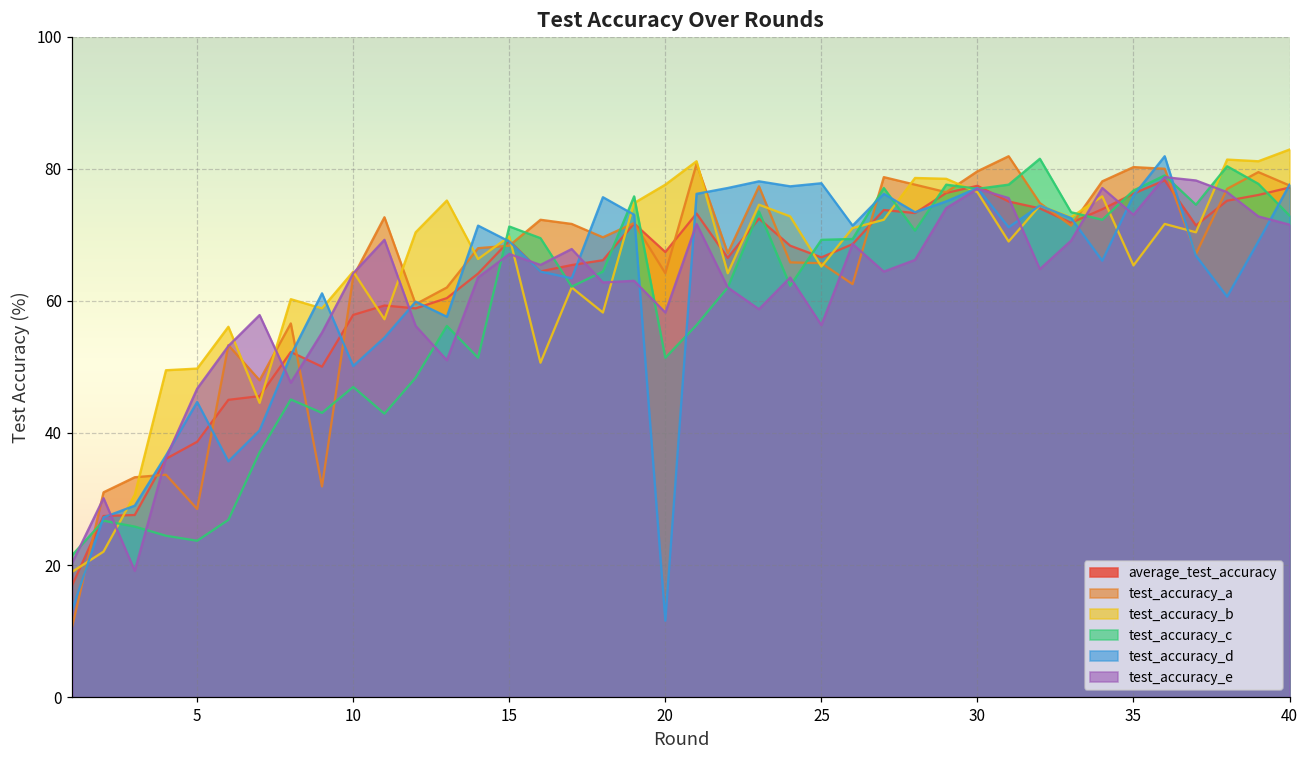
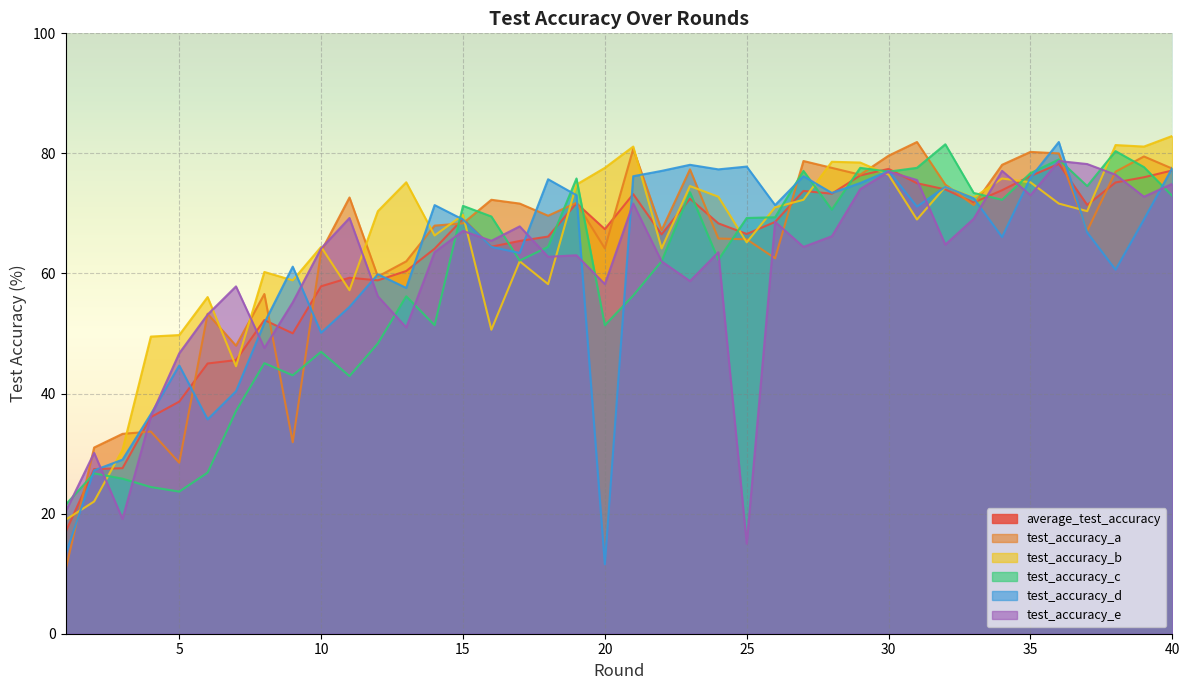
test_accuracy_e, 25: 56 -> 15
test_accuracy_b, 35: 65 -> 75
test_accuracy_e, 40: 72 -> 75
